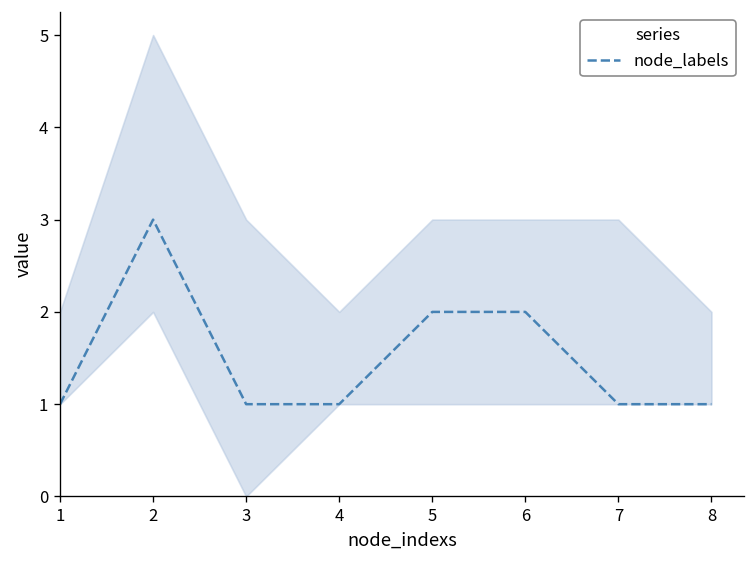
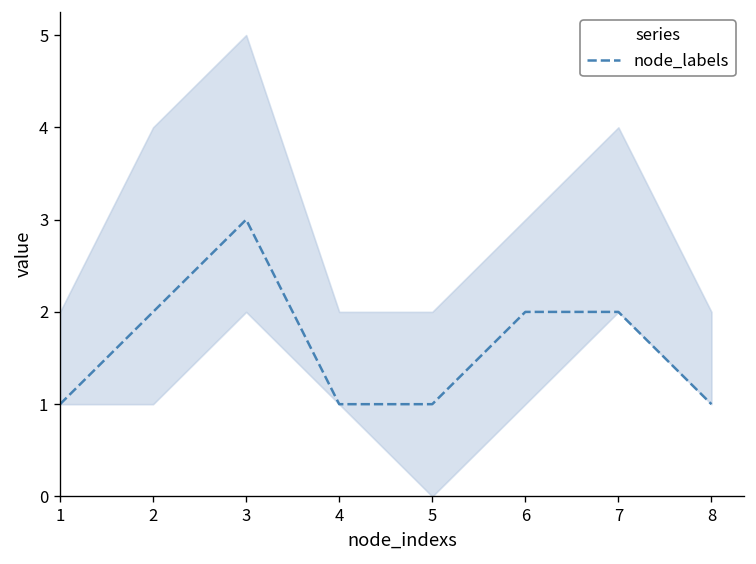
node_labels, 2: 3 -> 2
node_labels, 3: 1 -> 3
node_labels, 5: 2 -> 1
node_labels, 7: 1 -> 2
